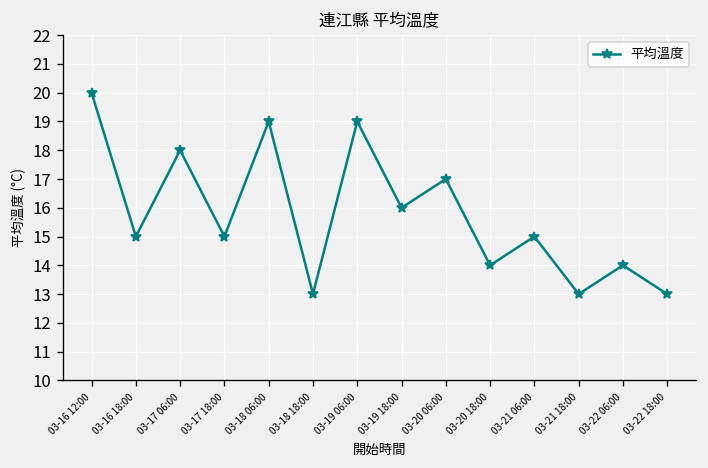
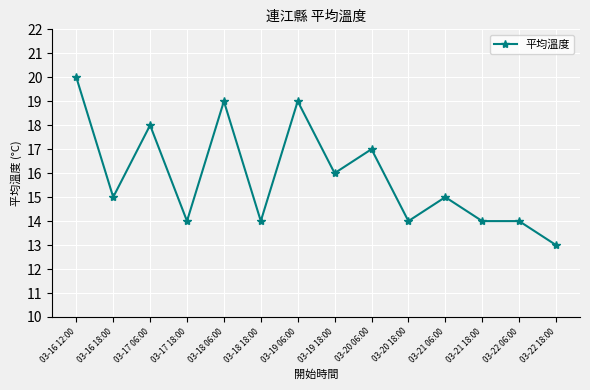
03-17 18:00: 15 -> 14
03-18 18:00: 13 -> 14
03-21 18:00: 13 -> 14
